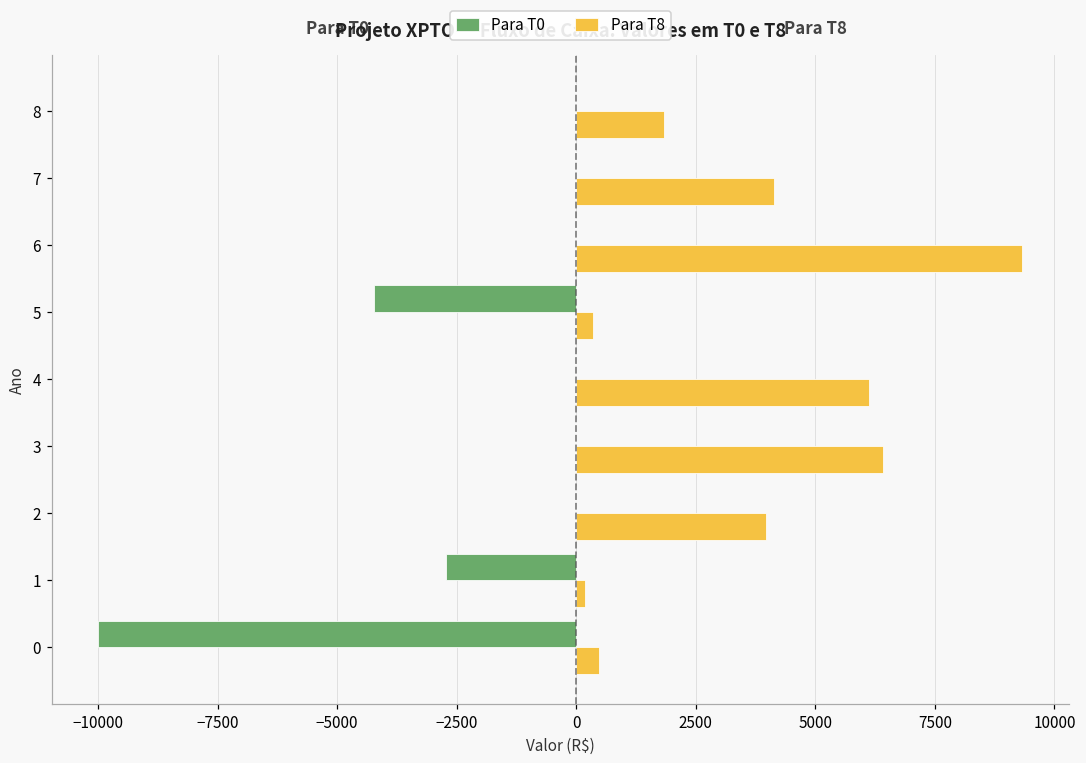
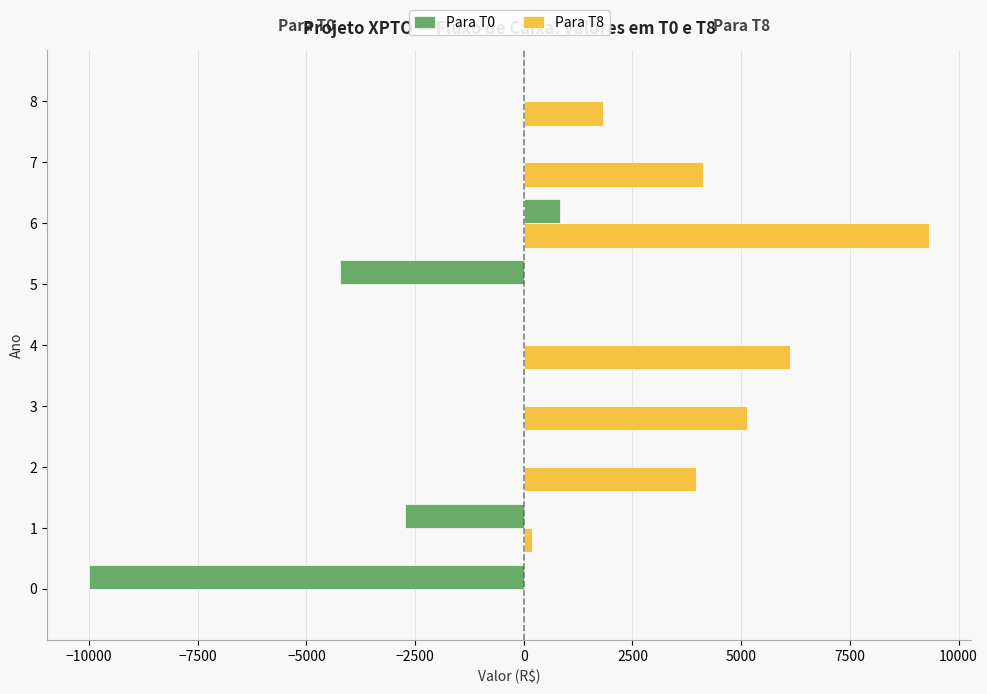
Para T0, 6: 0 -> 800
Para T8, 5: 400 -> 0
Para T8, 3: 6400 -> 5100
Para T8, 0: 500 -> 0
